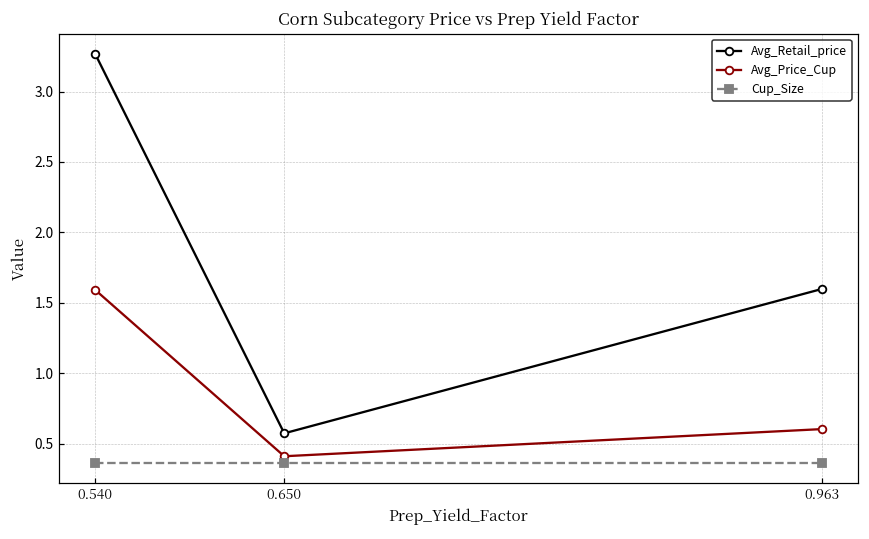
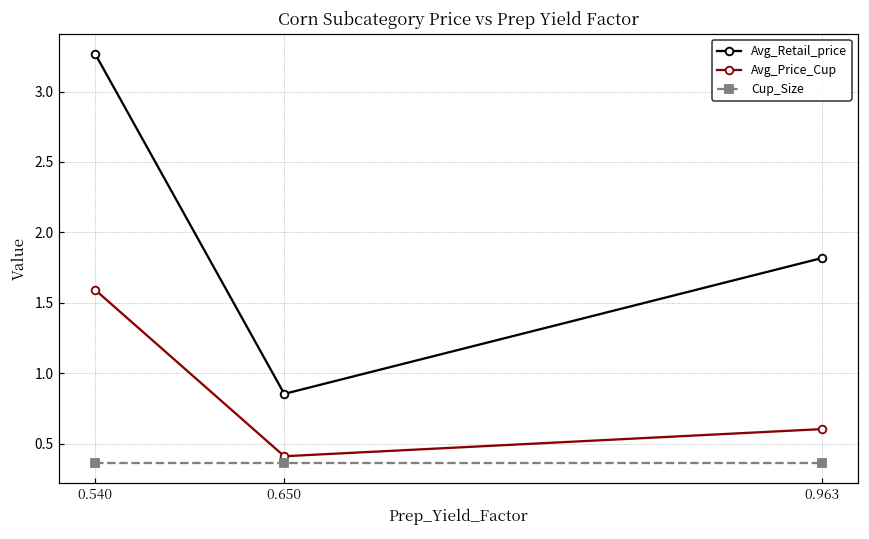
Avg_Retail_price, 0.650: 0.57 -> 0.85
Avg_Retail_price, 0.963: 1.60 -> 1.82
